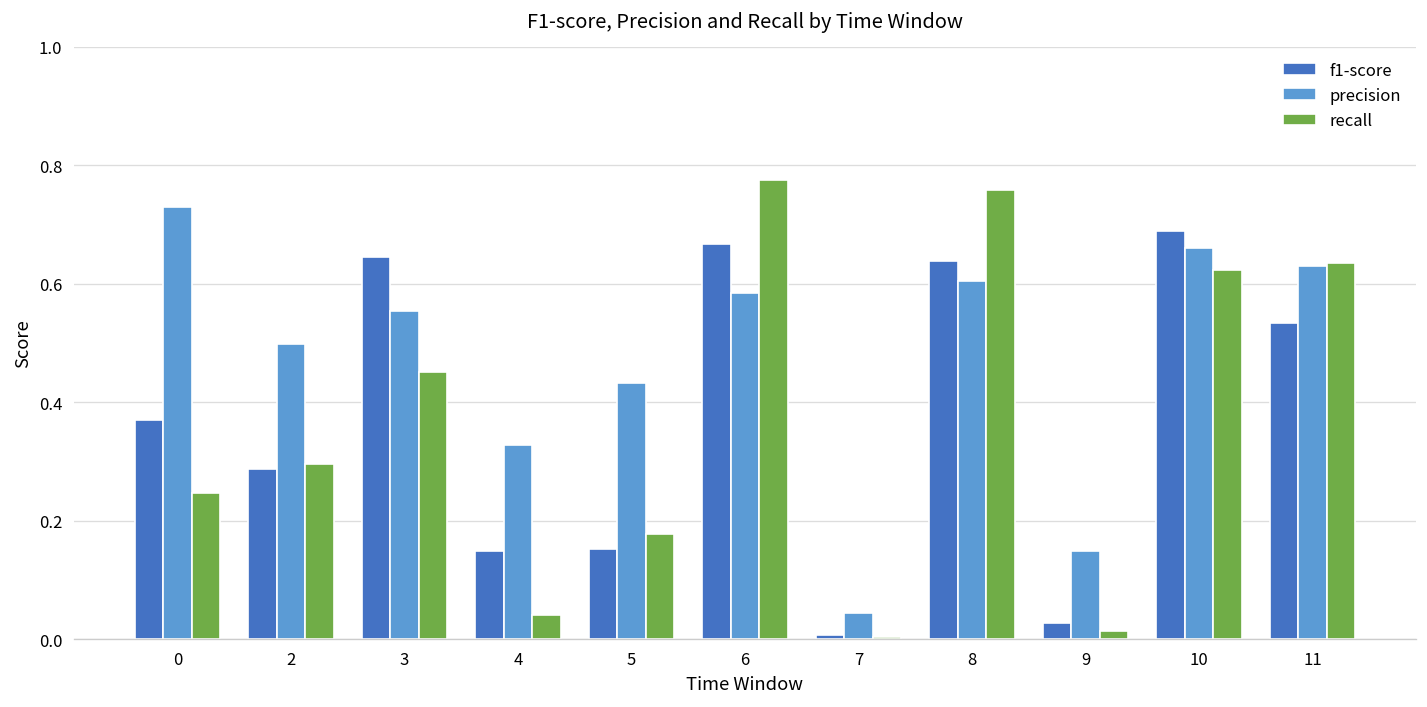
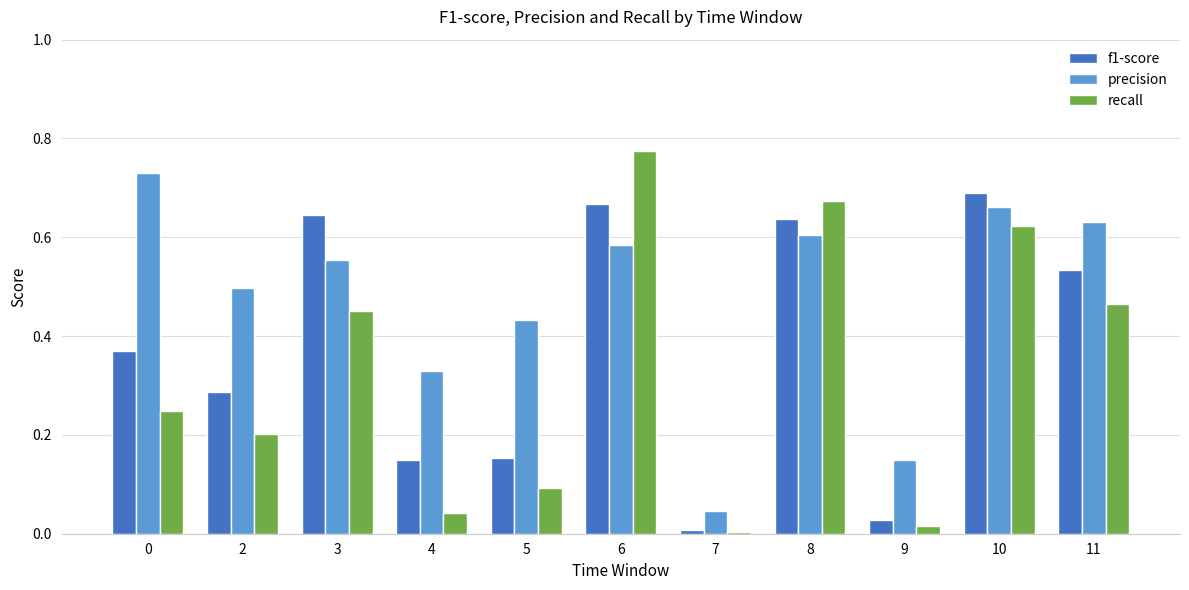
recall, 2: 0.30 -> 0.20
recall, 5: 0.18 -> 0.09
recall, 8: 0.76 -> 0.67
recall, 11: 0.63 -> 0.46
